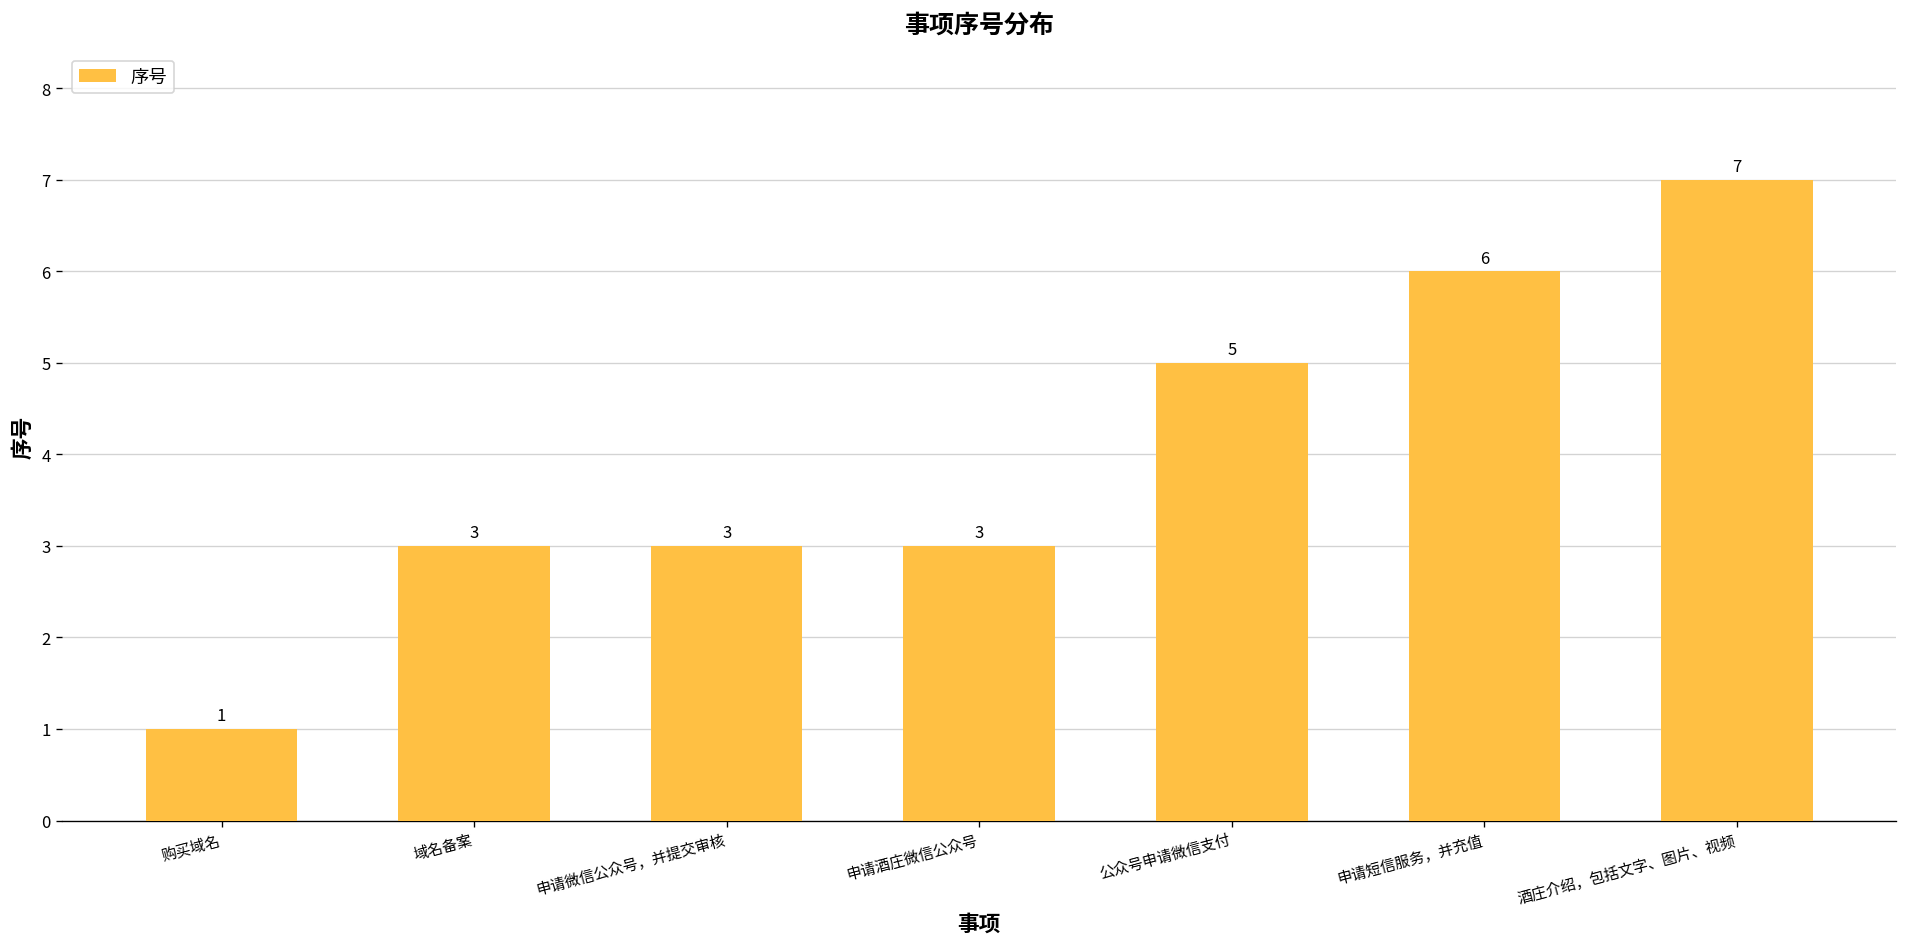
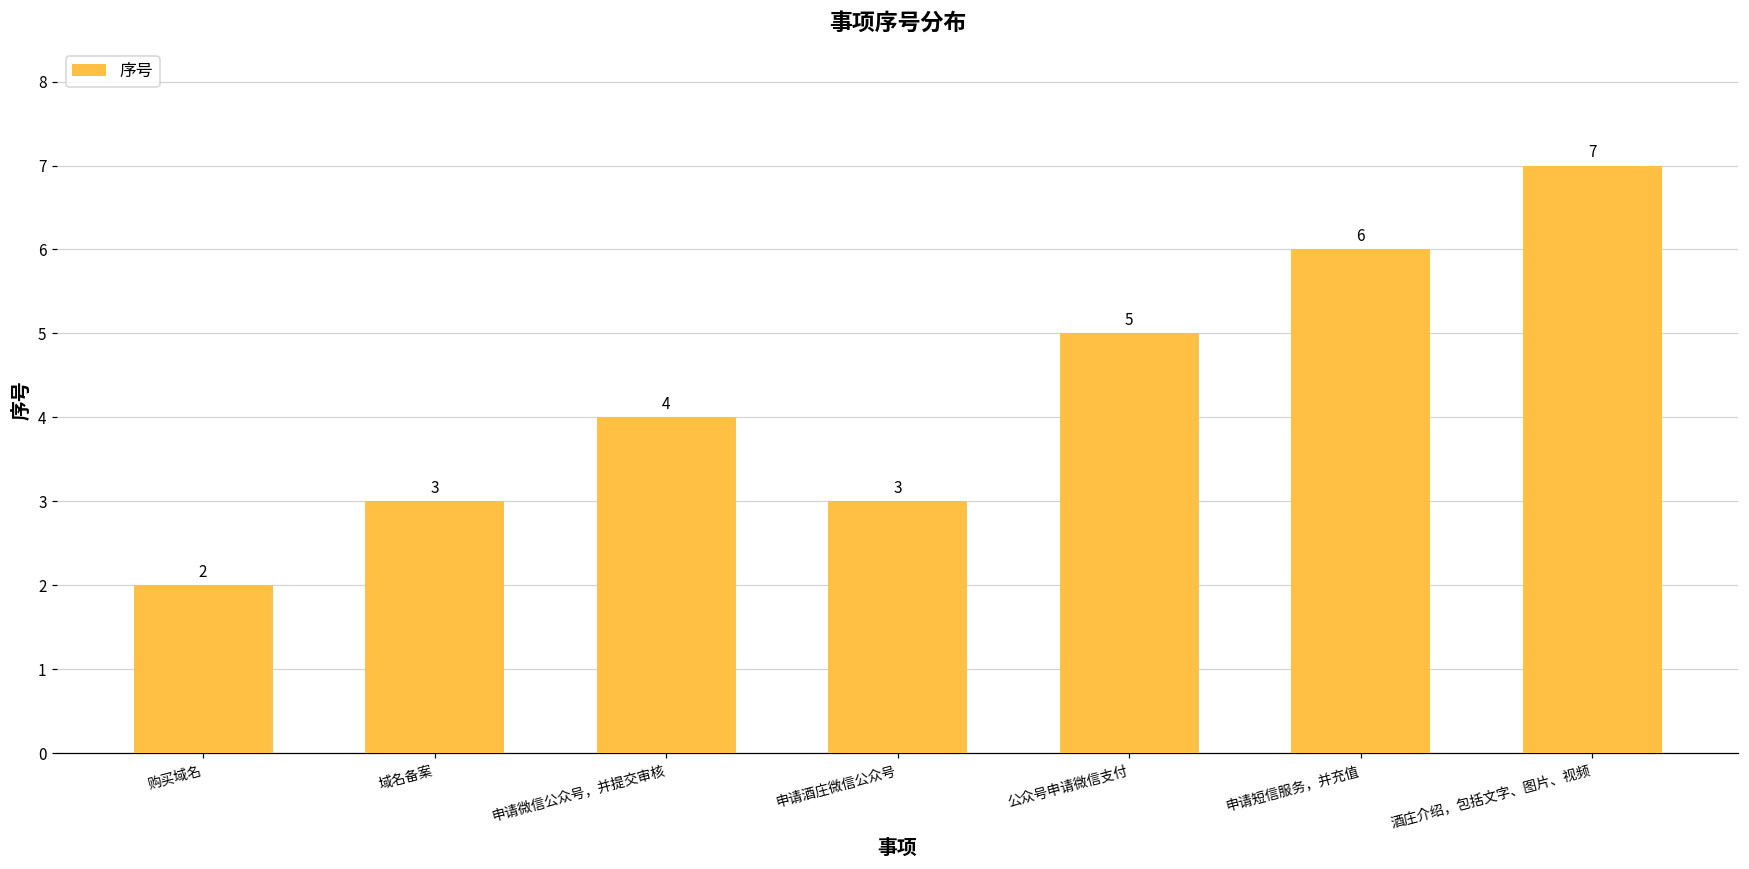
购买域名: 1 -> 2
申请微信公众号，并提交审核: 3 -> 4
